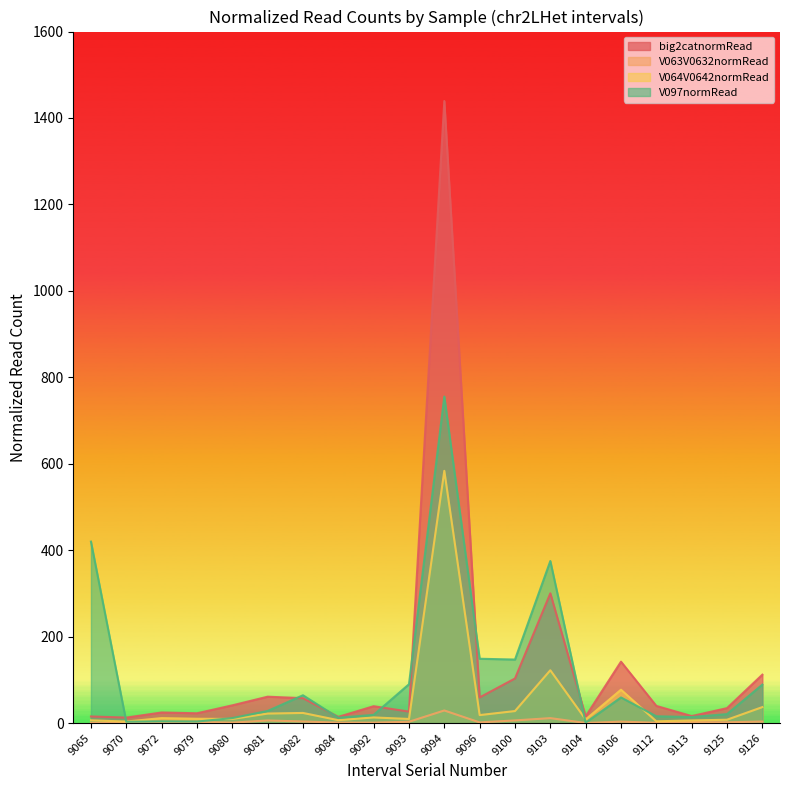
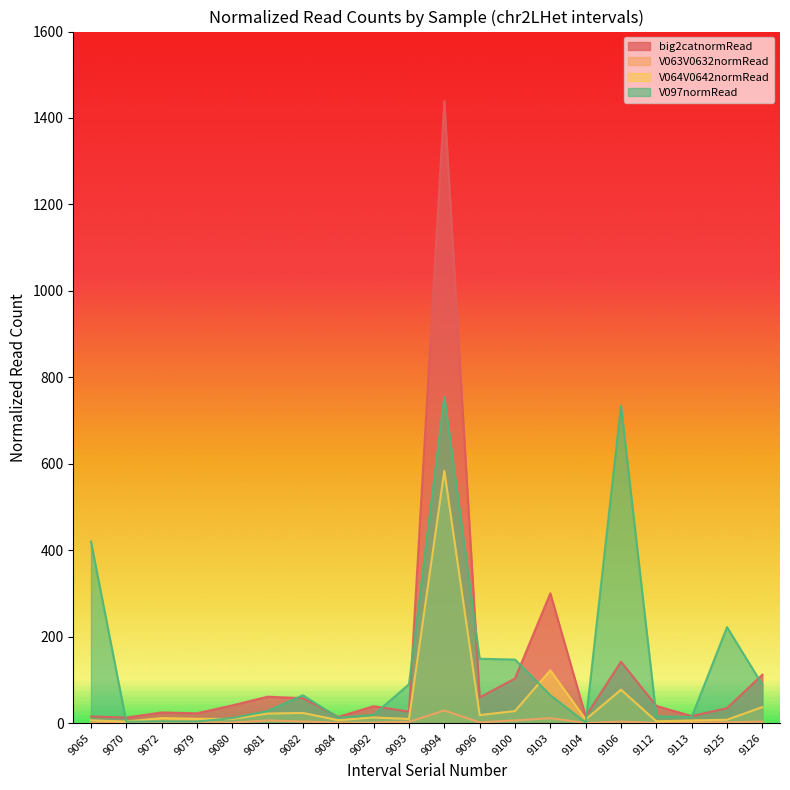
V097normRead, 9103: 370 -> 60
V097normRead, 9106: 60 -> 730
V097normRead, 9125: 20 -> 220
